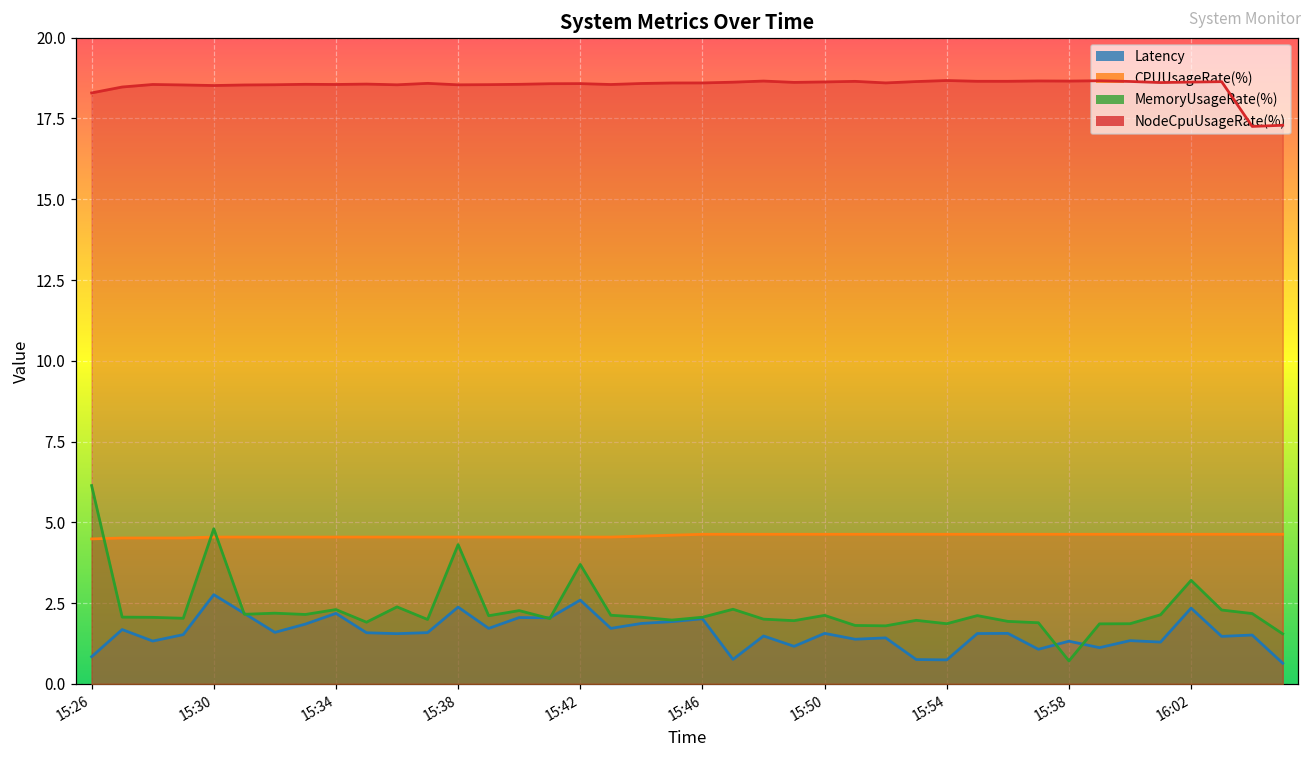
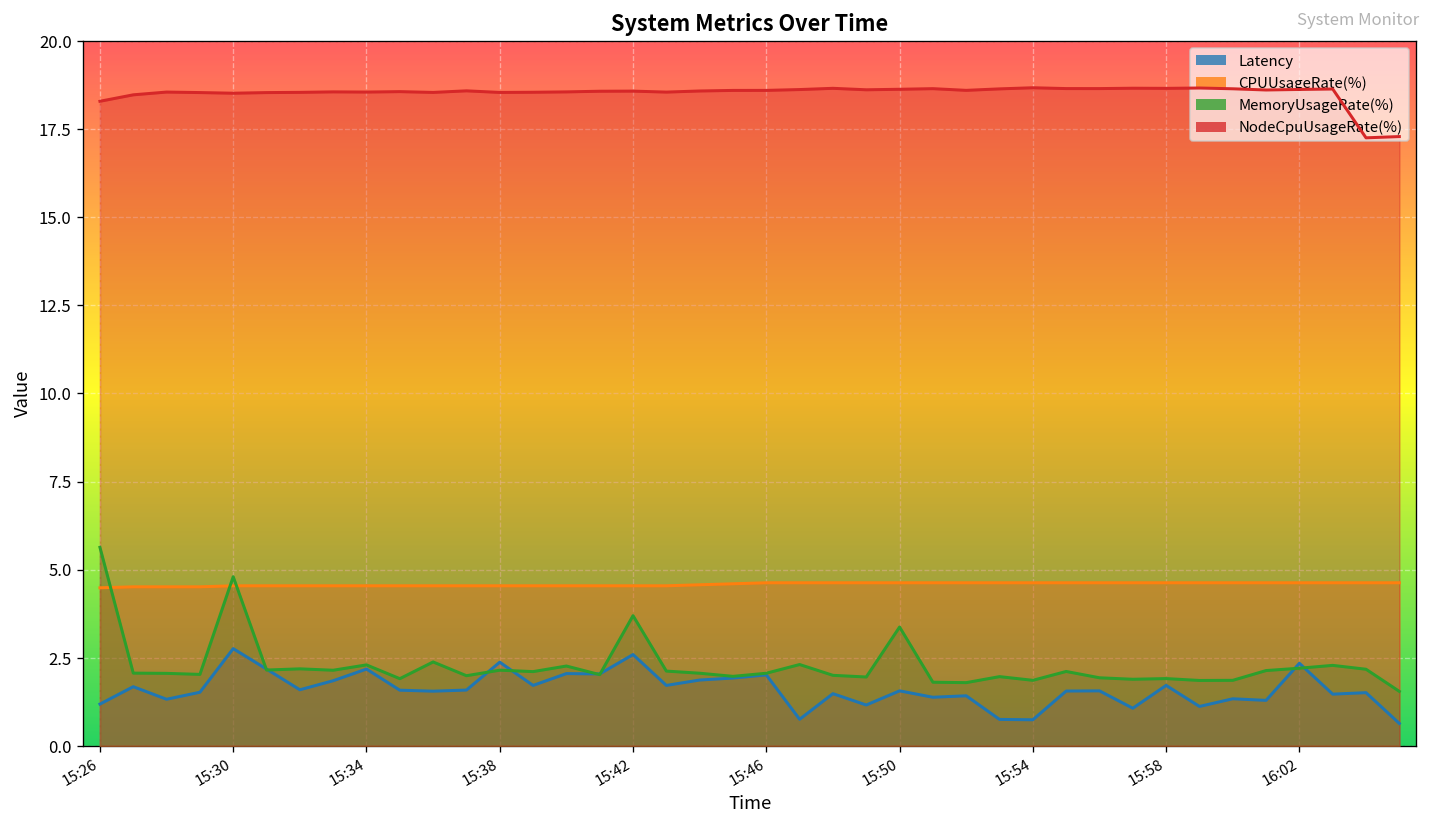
Latency, 15:26: 0.8 -> 1.2
MemoryUsageRate(%), 15:26: 6.1 -> 5.6
MemoryUsageRate(%), 15:38: 4.3 -> 2.1
MemoryUsageRate(%), 15:50: 2.1 -> 3.4
Latency, 15:58: 1.3 -> 1.7
MemoryUsageRate(%), 15:58: 0.7 -> 1.9
MemoryUsageRate(%), 16:02: 3.2 -> 2.2
